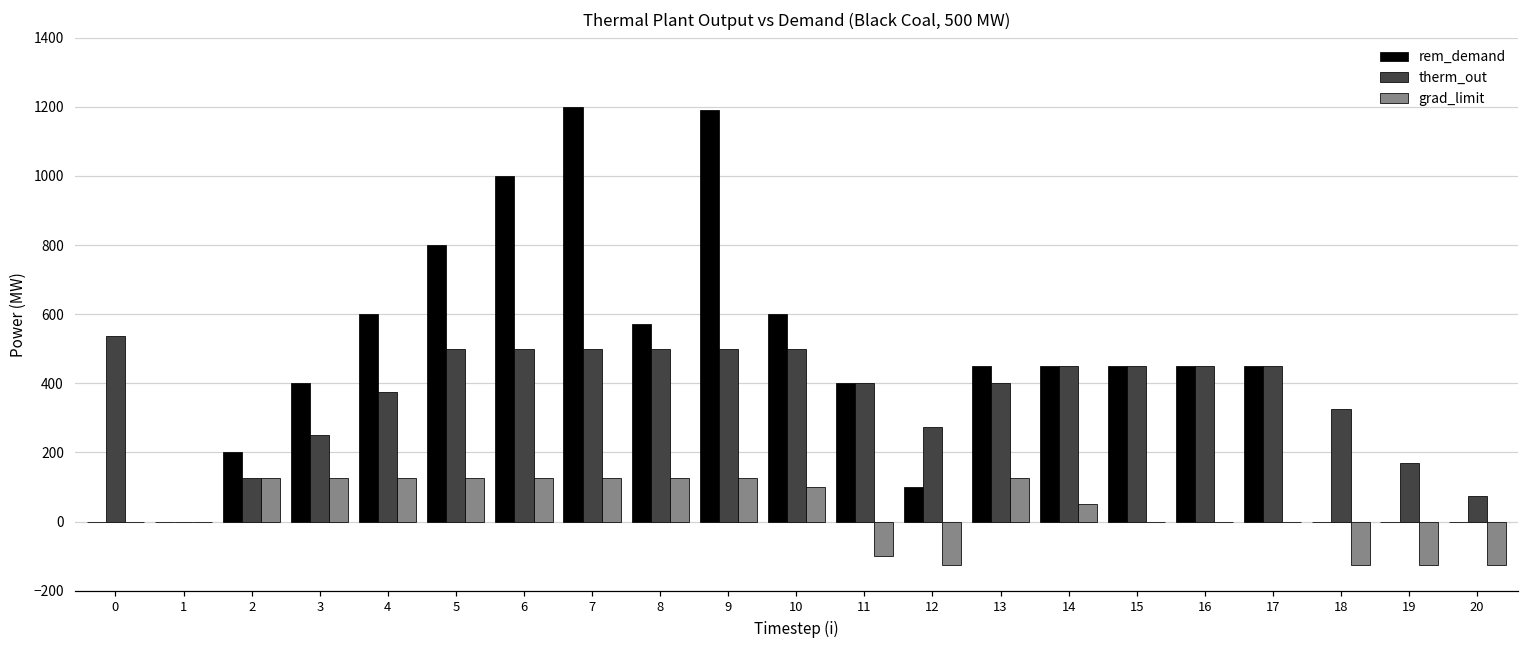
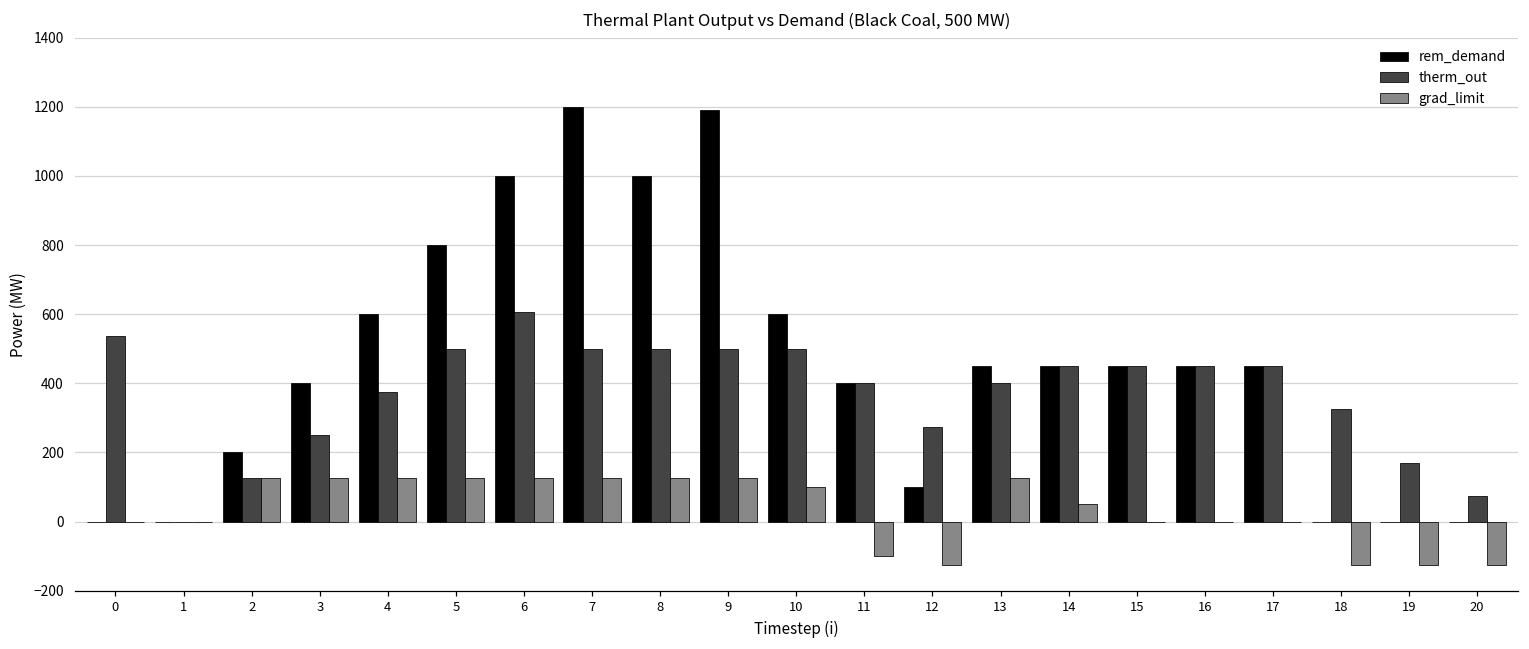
therm_out, 6: 500 -> 610
rem_demand, 8: 570 -> 1000
